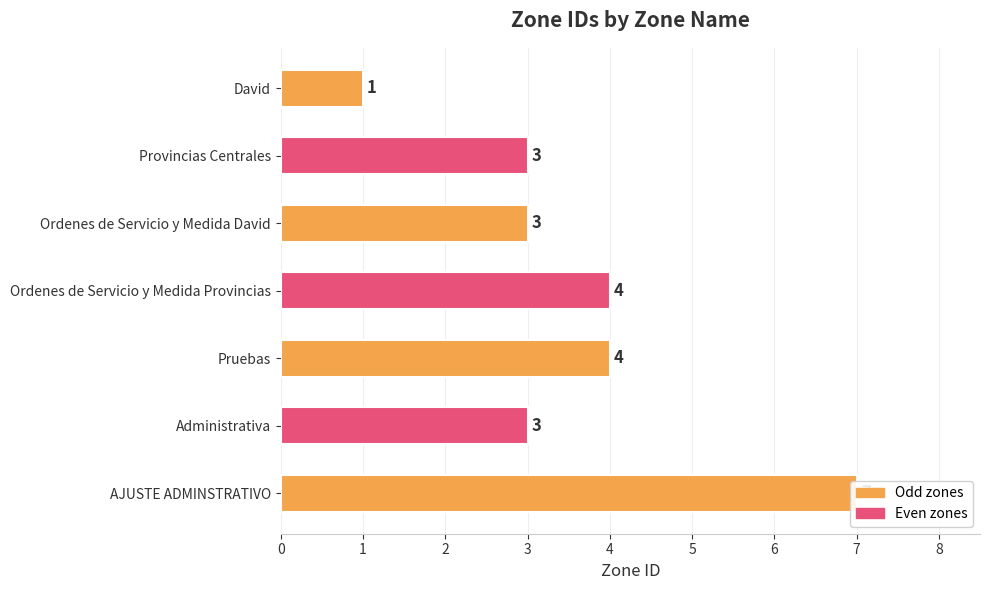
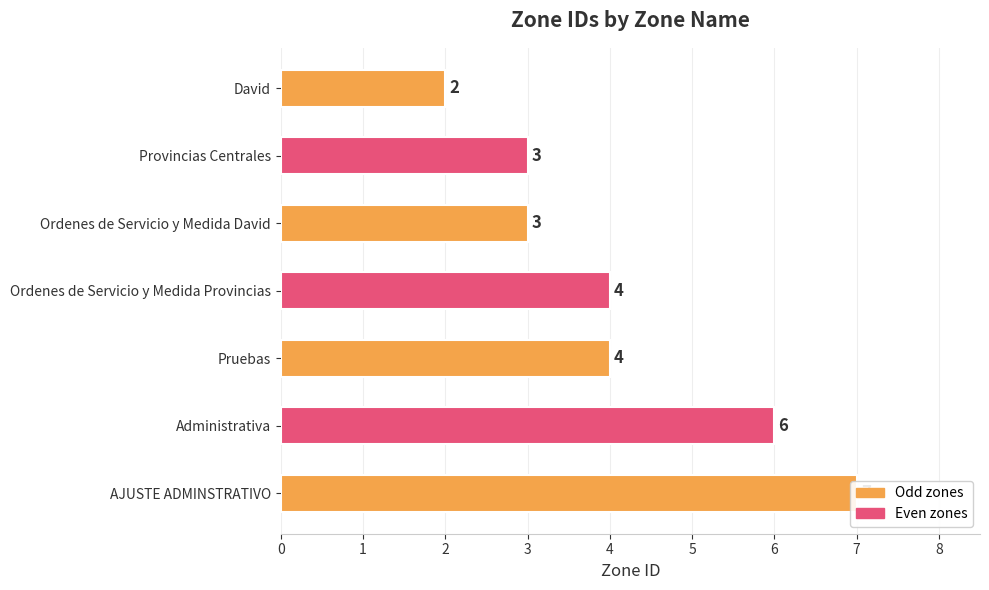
David: 1 -> 2
Administrativa: 3 -> 6
